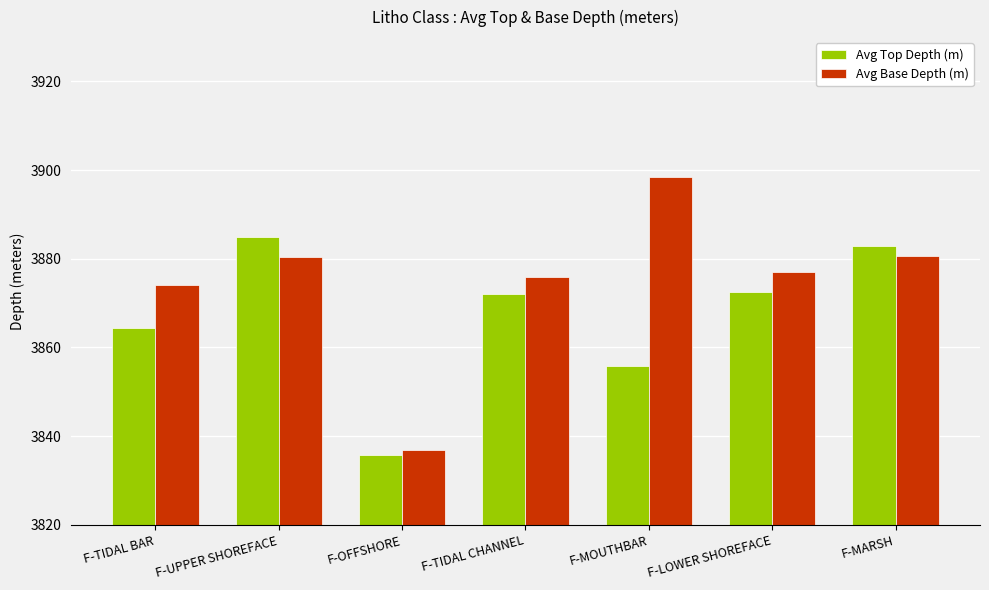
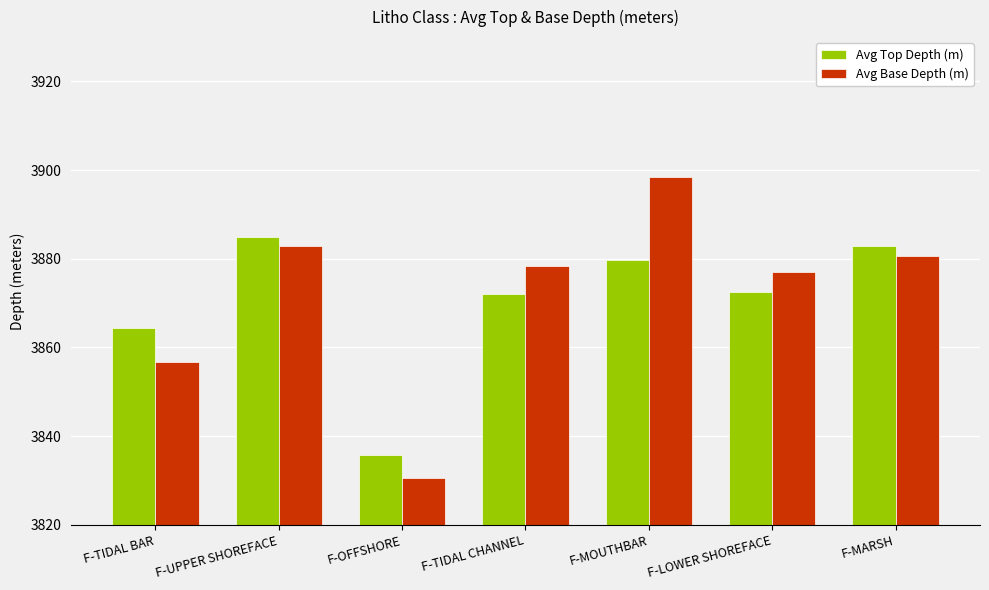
Avg Base Depth (m), F-TIDAL BAR: 3874 -> 3857
Avg Base Depth (m), F-UPPER SHOREFACE: 3880 -> 3883
Avg Base Depth (m), F-OFFSHORE: 3837 -> 3831
Avg Base Depth (m), F-TIDAL CHANNEL: 3876 -> 3878
Avg Top Depth (m), F-MOUTHBAR: 3856 -> 3880
